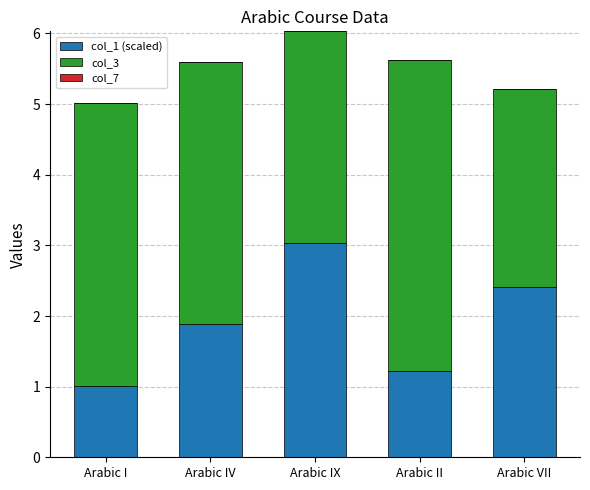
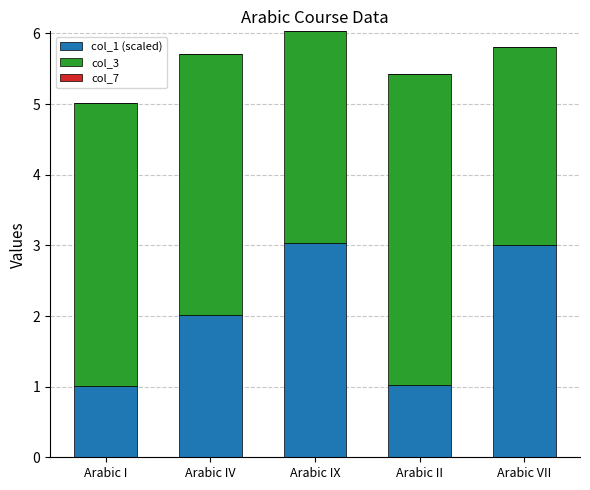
col_1 (scaled), Arabic IV: 1.9 -> 2.0
col_1 (scaled), Arabic II: 1.2 -> 1.0
col_1 (scaled), Arabic VII: 2.4 -> 3.0
